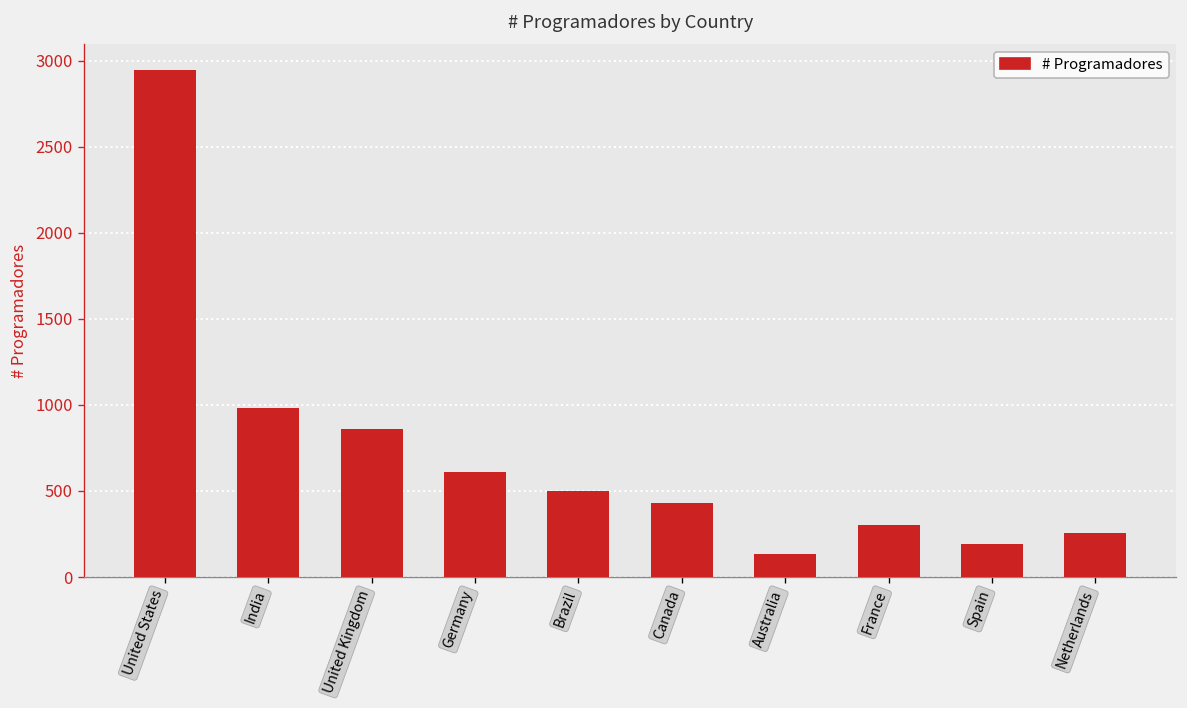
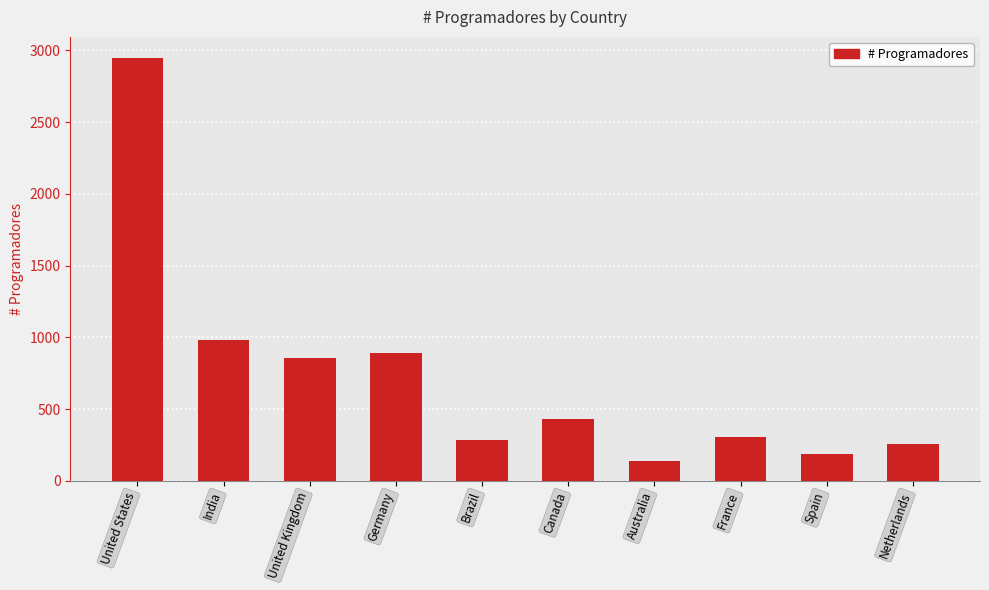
Germany: 610 -> 890
Brazil: 500 -> 280
